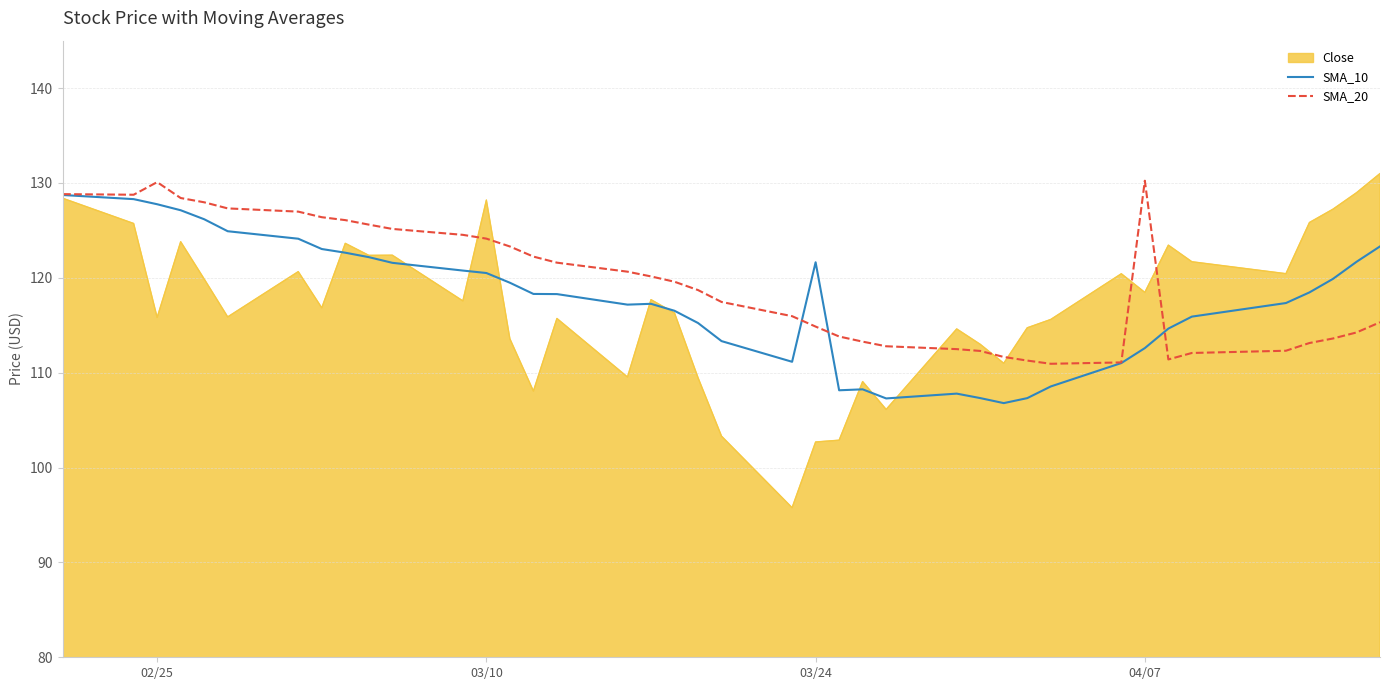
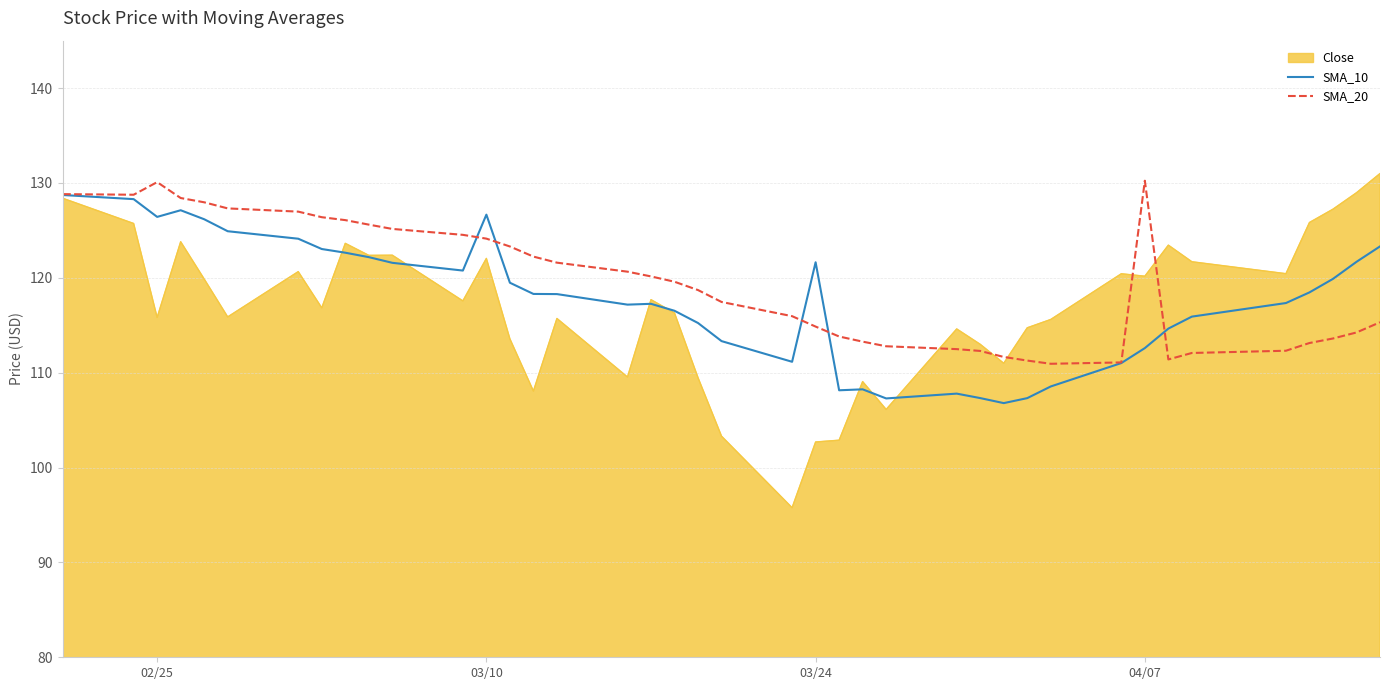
SMA_10, 02/25: 128 -> 126
Close, 03/10: 128 -> 122
SMA_10, 03/10: 121 -> 127
Close, 04/07: 118 -> 120
